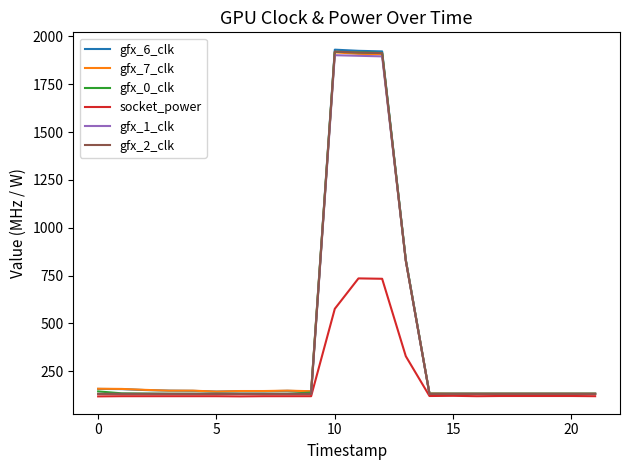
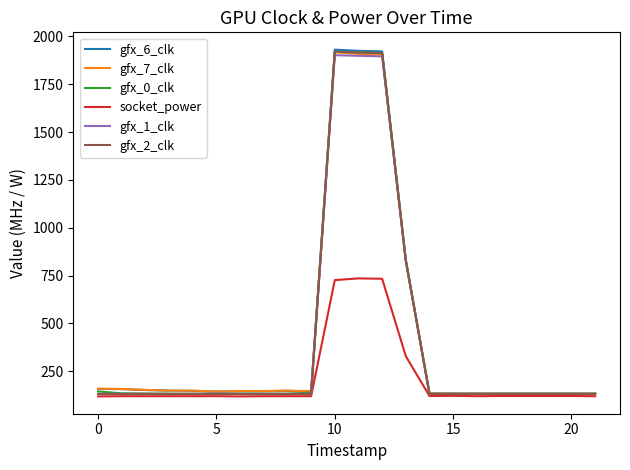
socket_power, 10: 580 -> 730
